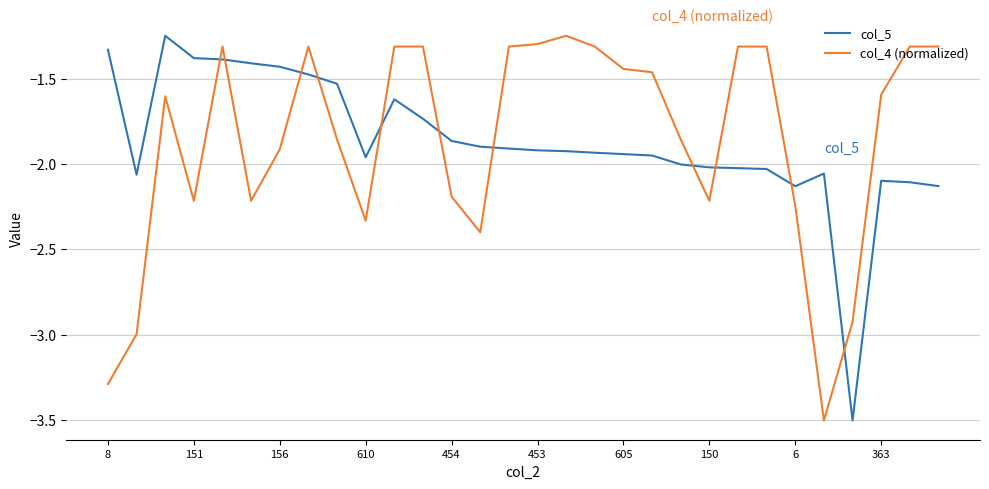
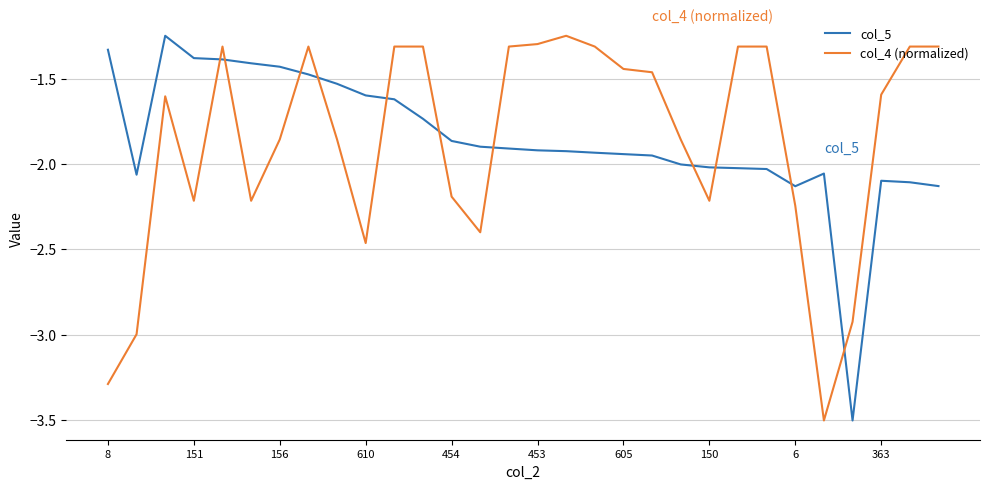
col_4 (normalized), 156: -1.92 -> -1.86
col_5, 610: -1.96 -> -1.60
col_4 (normalized), 610: -2.33 -> -2.46
